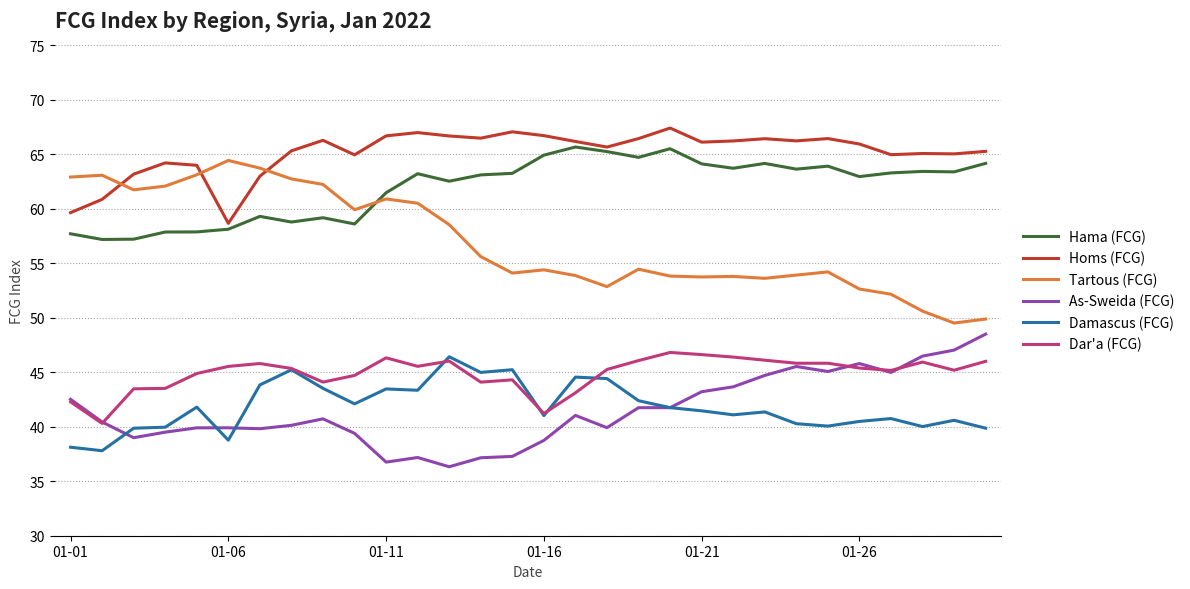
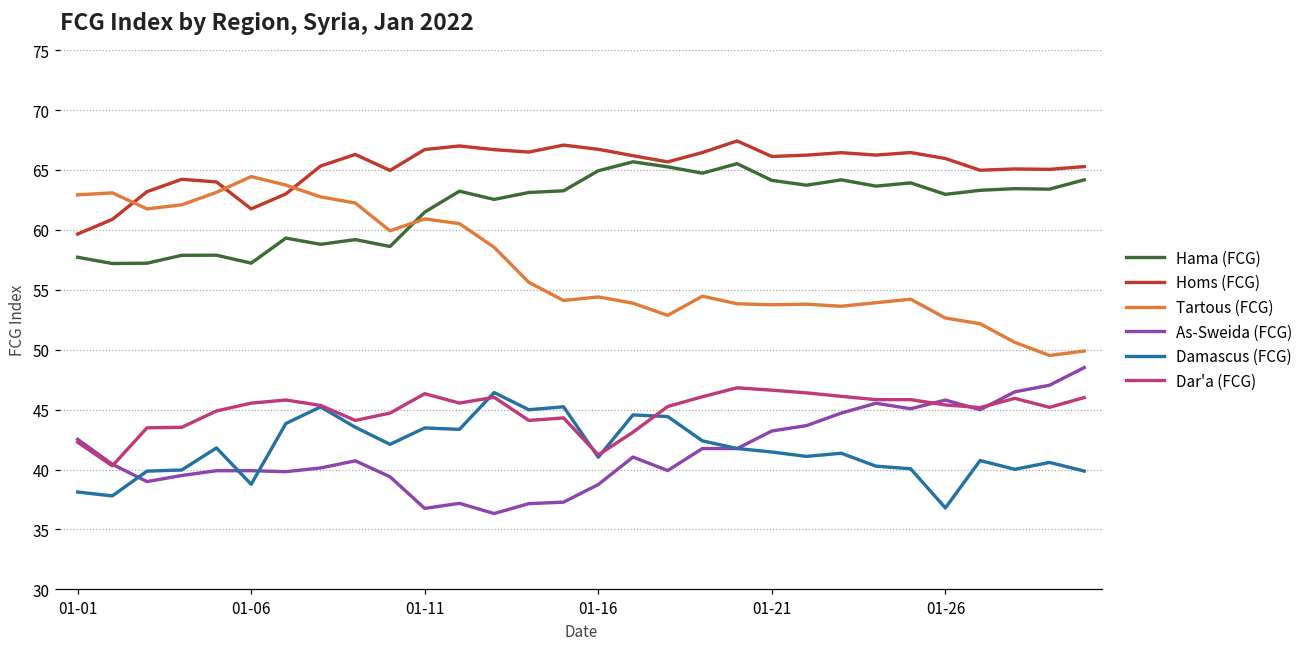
Hama (FCG), 01-06: 58.1 -> 57.2
Homs (FCG), 01-06: 58.7 -> 61.8
Damascus (FCG), 01-26: 40.5 -> 36.8
